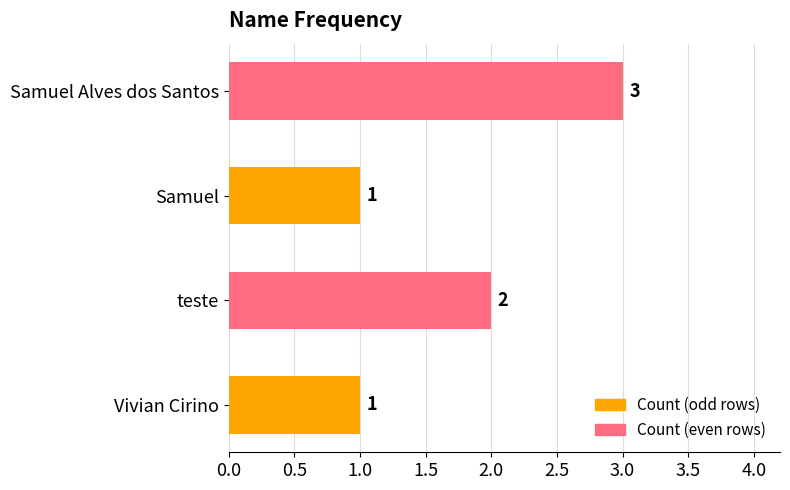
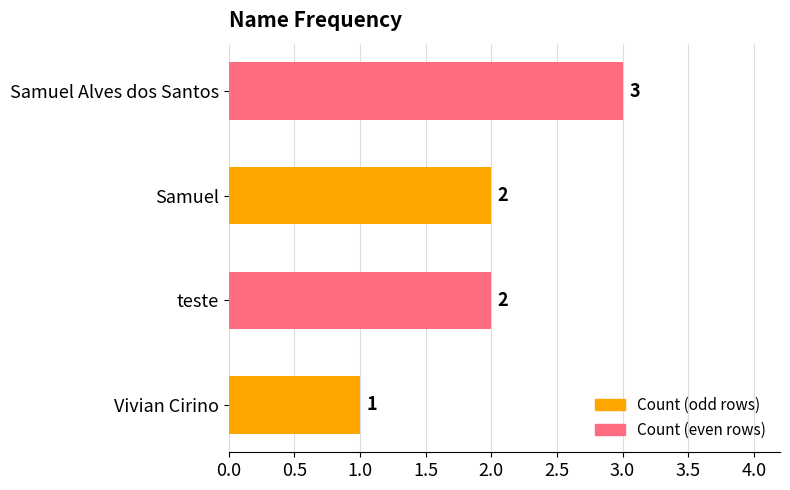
Samuel: 1 -> 2
